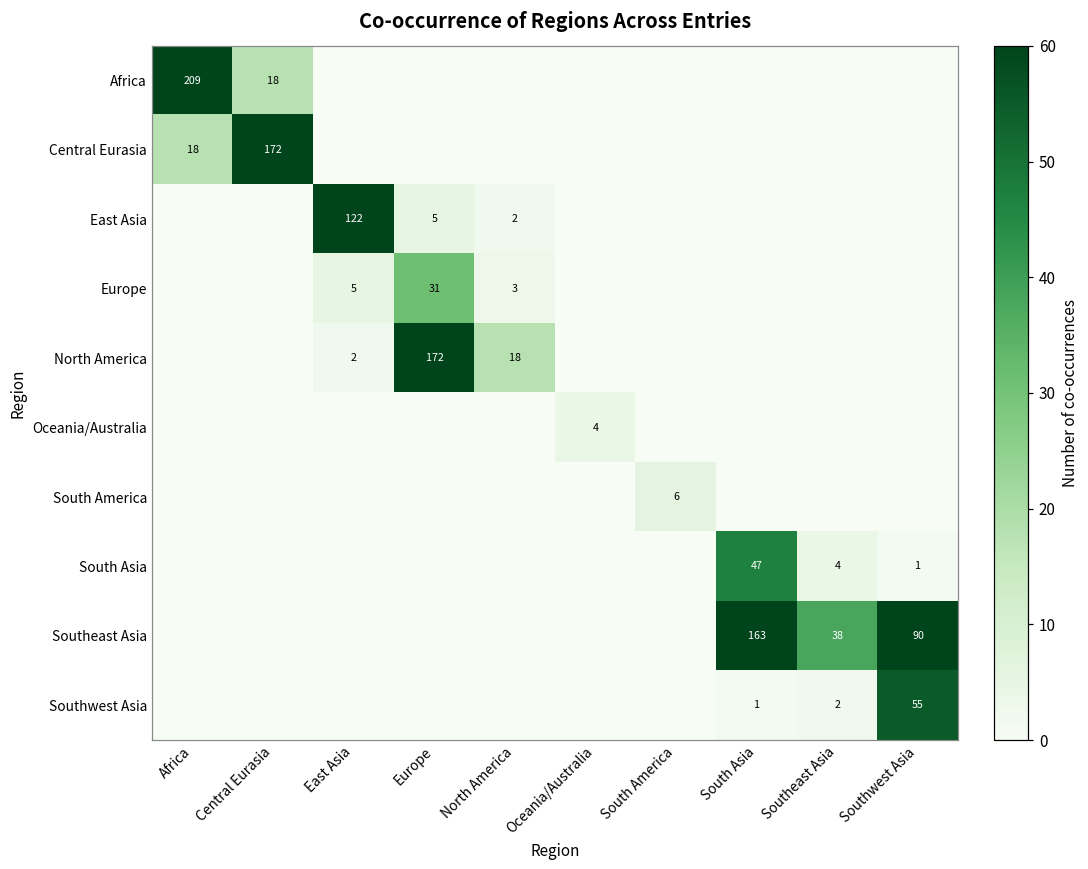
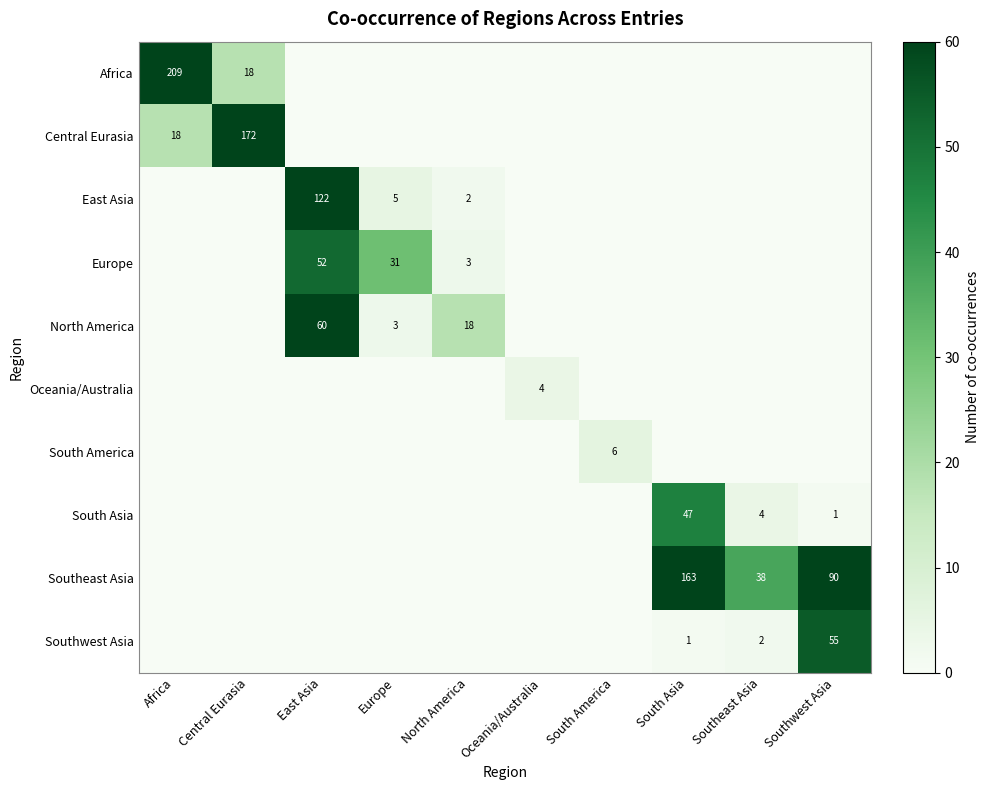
Europe, East Asia: 5 -> 52
North America, East Asia: 2 -> 60
North America, Europe: 172 -> 3
